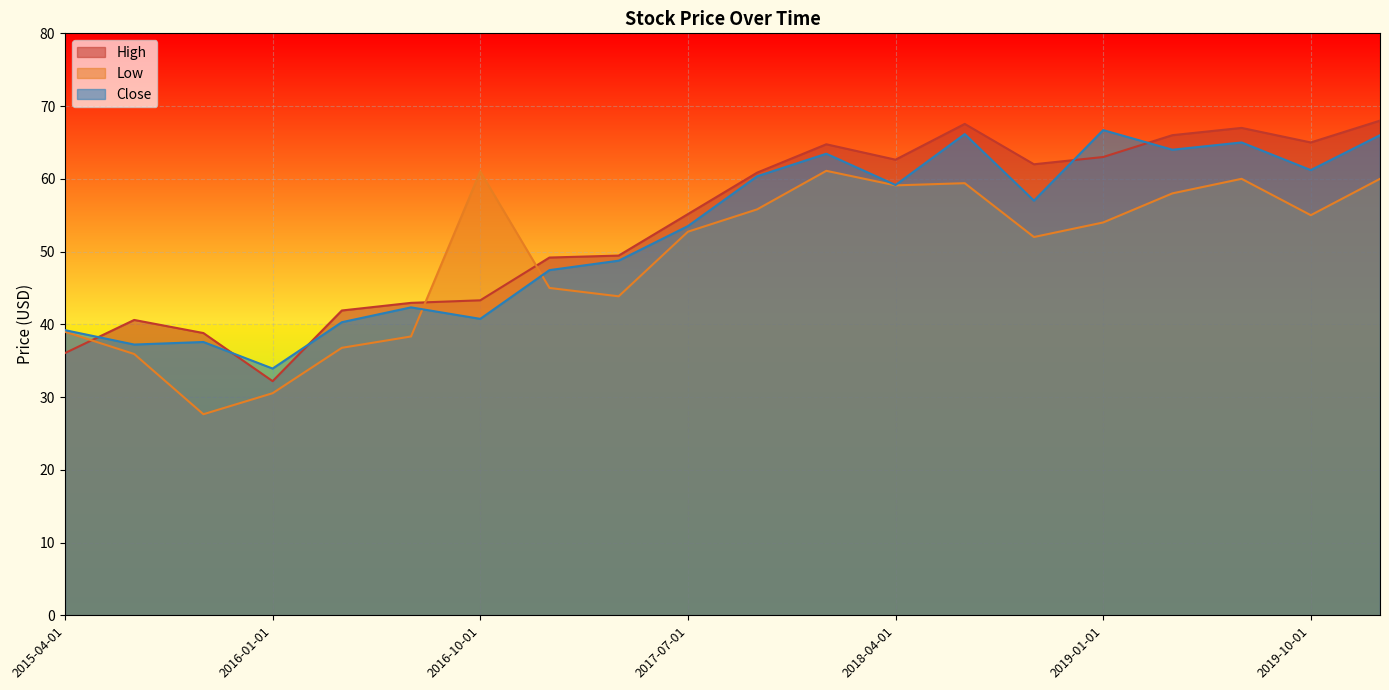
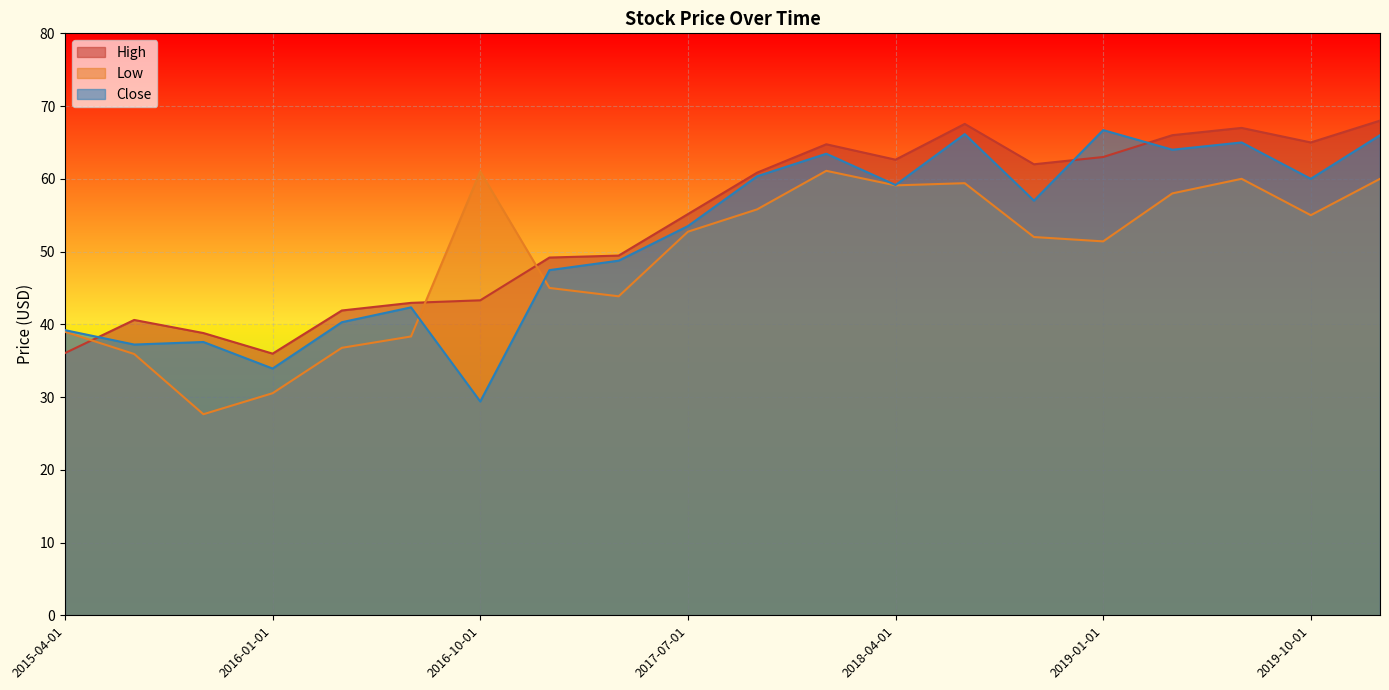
High, 2016-01-01: 32 -> 36
Close, 2016-10-01: 41 -> 29
Low, 2019-01-01: 54 -> 51
Close, 2019-10-01: 61 -> 60
